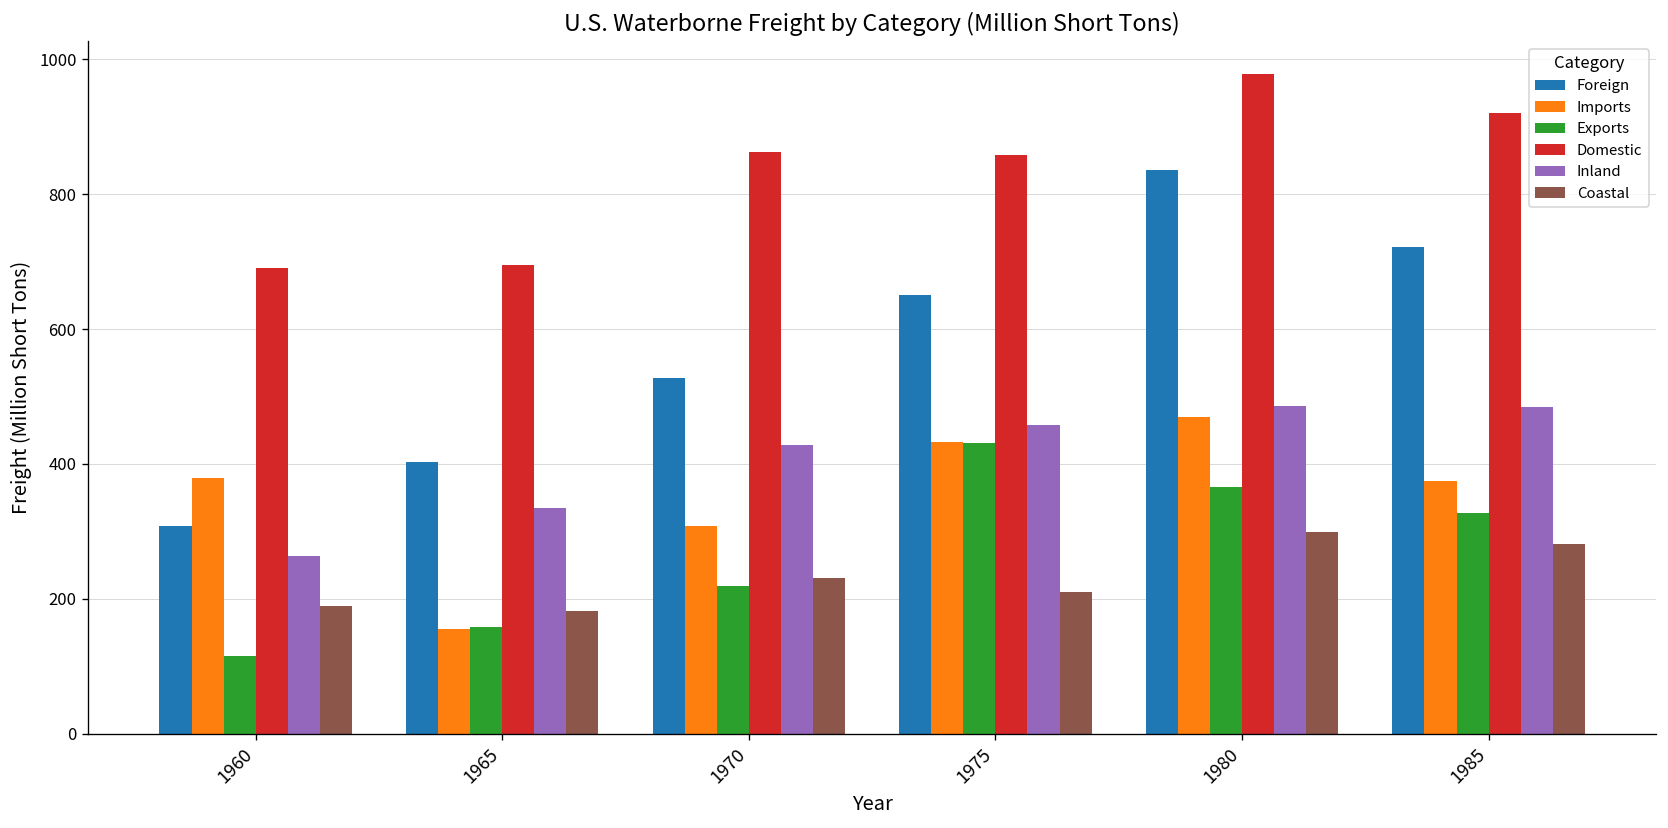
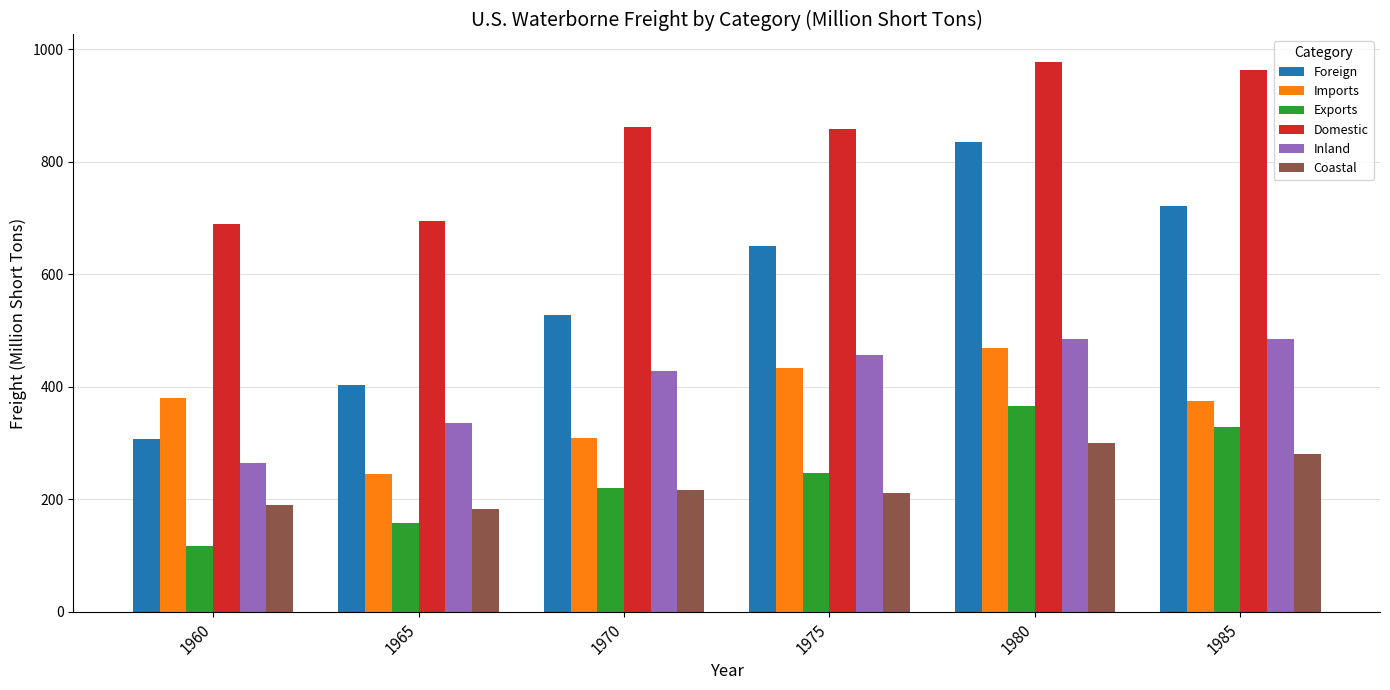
Imports, 1965: 160 -> 240
Coastal, 1970: 230 -> 220
Exports, 1975: 430 -> 250
Domestic, 1985: 920 -> 960
